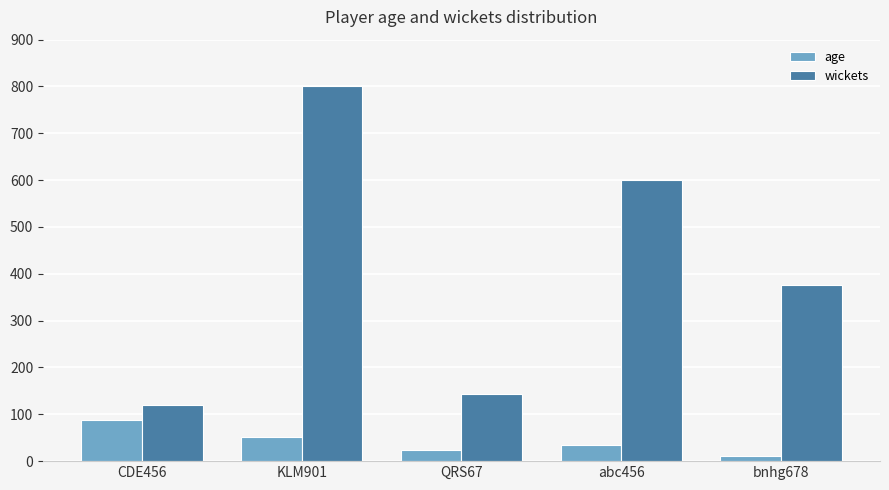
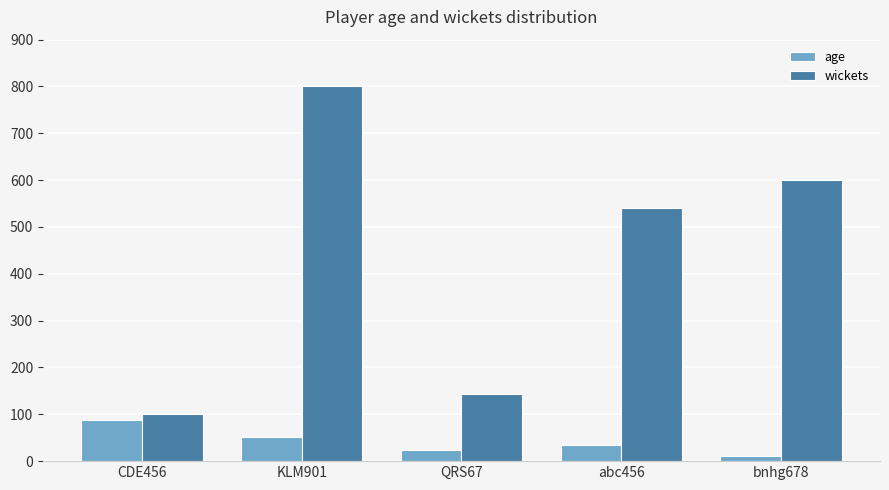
wickets, CDE456: 120 -> 100
wickets, abc456: 600 -> 540
wickets, bnhg678: 380 -> 600
